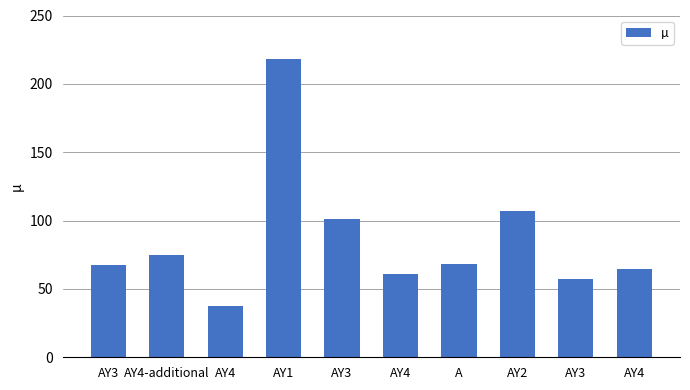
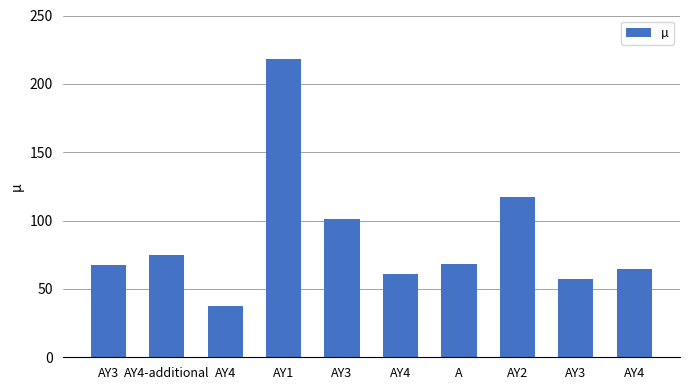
AY2: 107 -> 118
